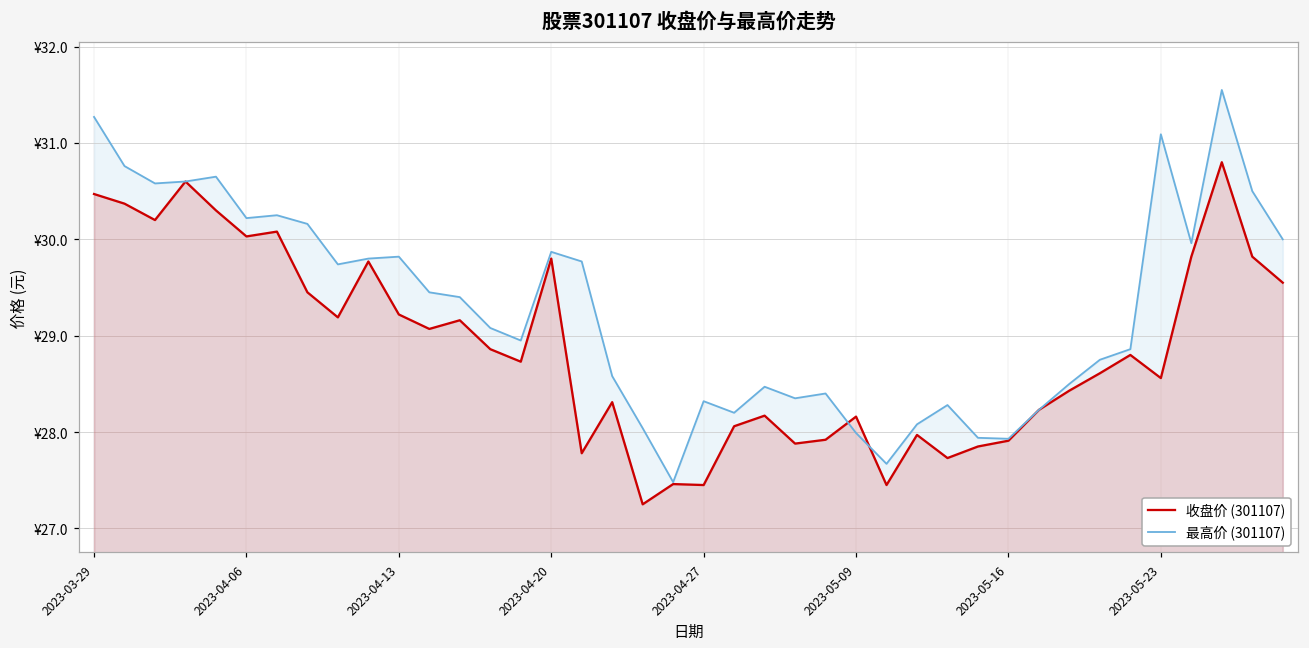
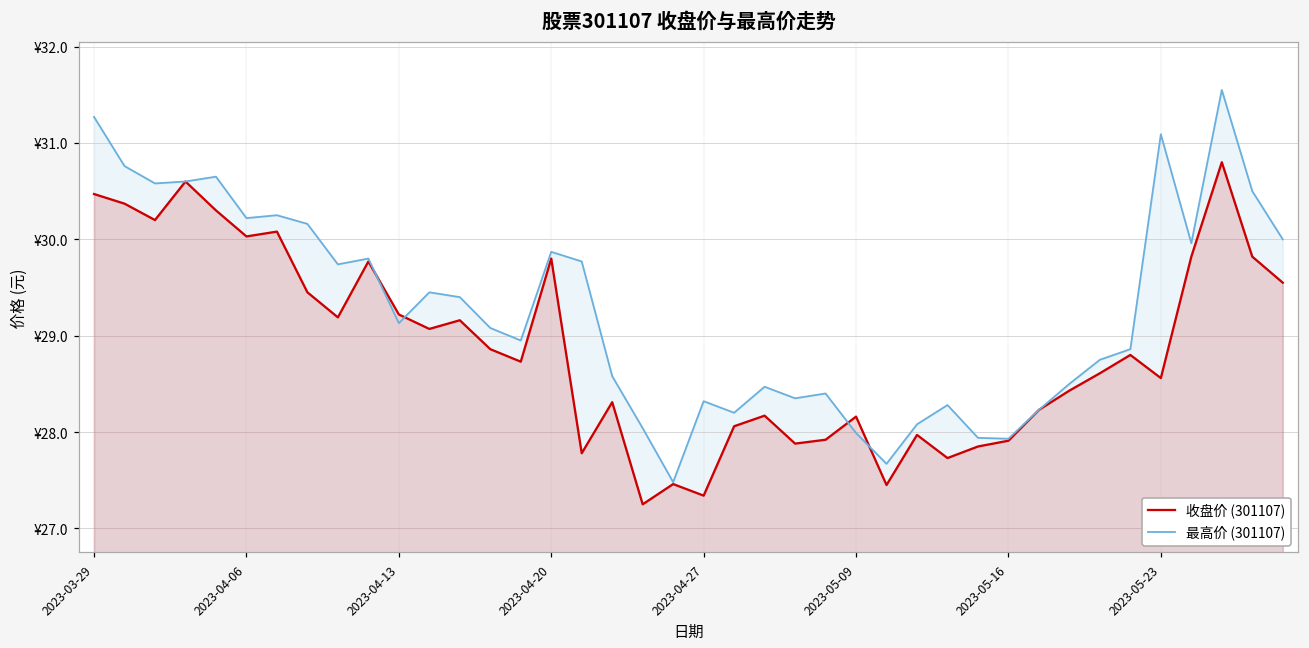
最高价 (301107), 2023-04-13: ¥29.8 -> ¥29.1
收盘价 (301107), 2023-04-27: ¥27.5 -> ¥27.3
